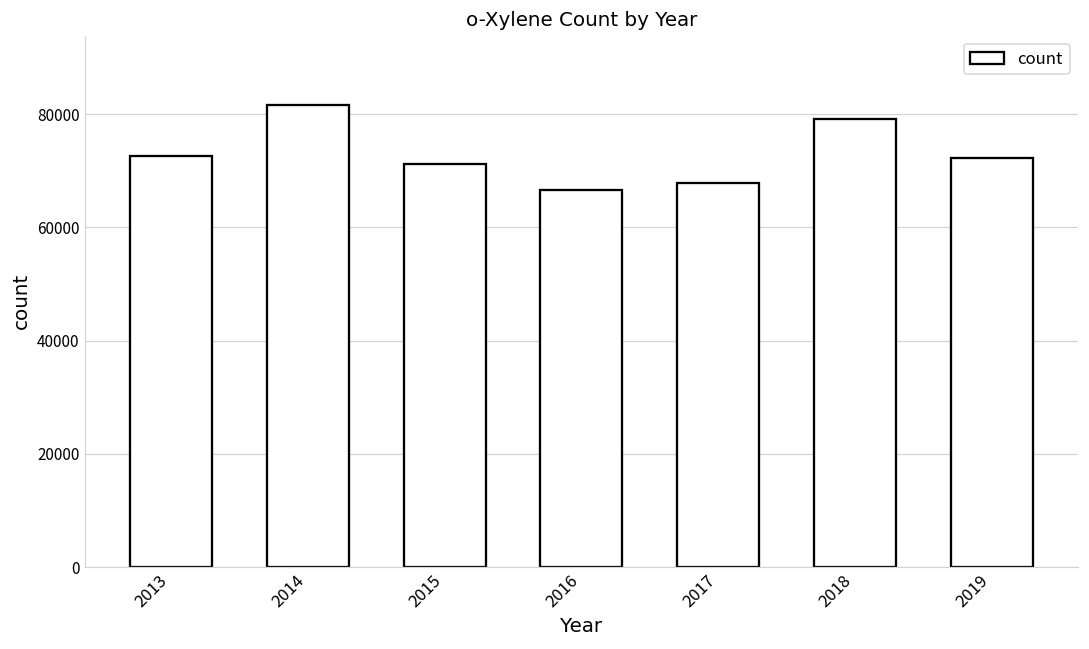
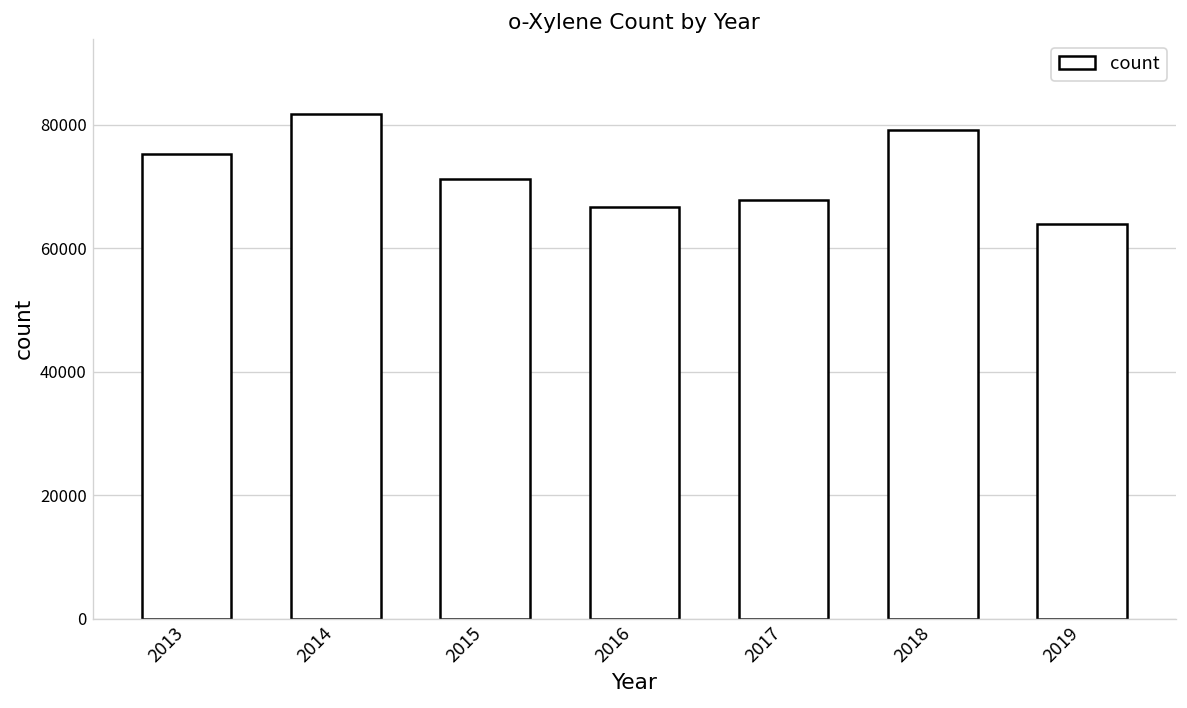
2013: 73000 -> 75000
2019: 72000 -> 64000
